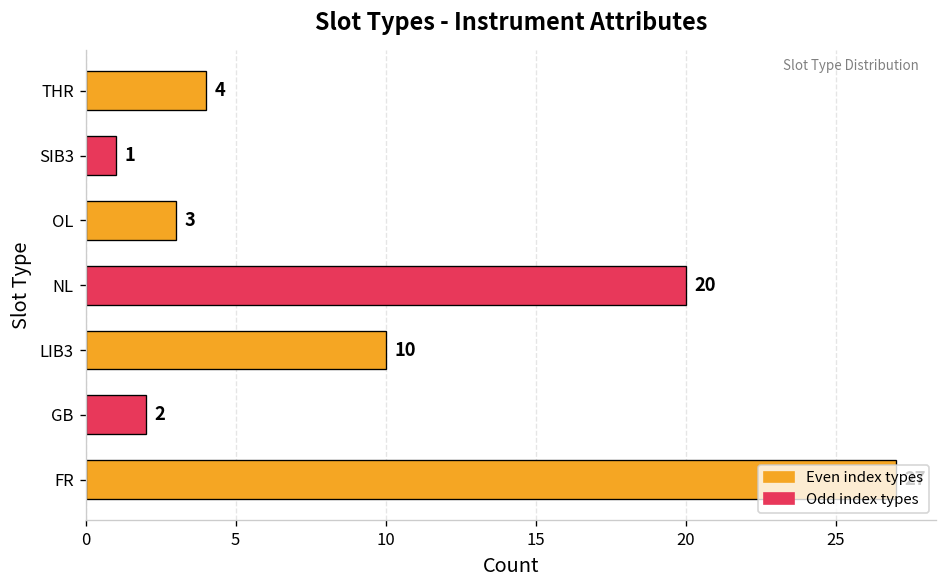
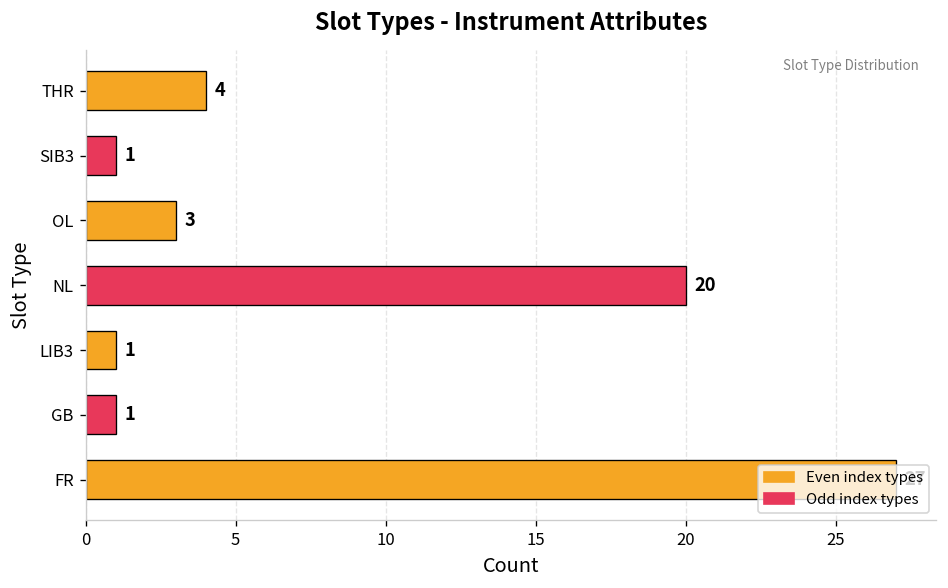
LIB3: 10 -> 1
GB: 2 -> 1
